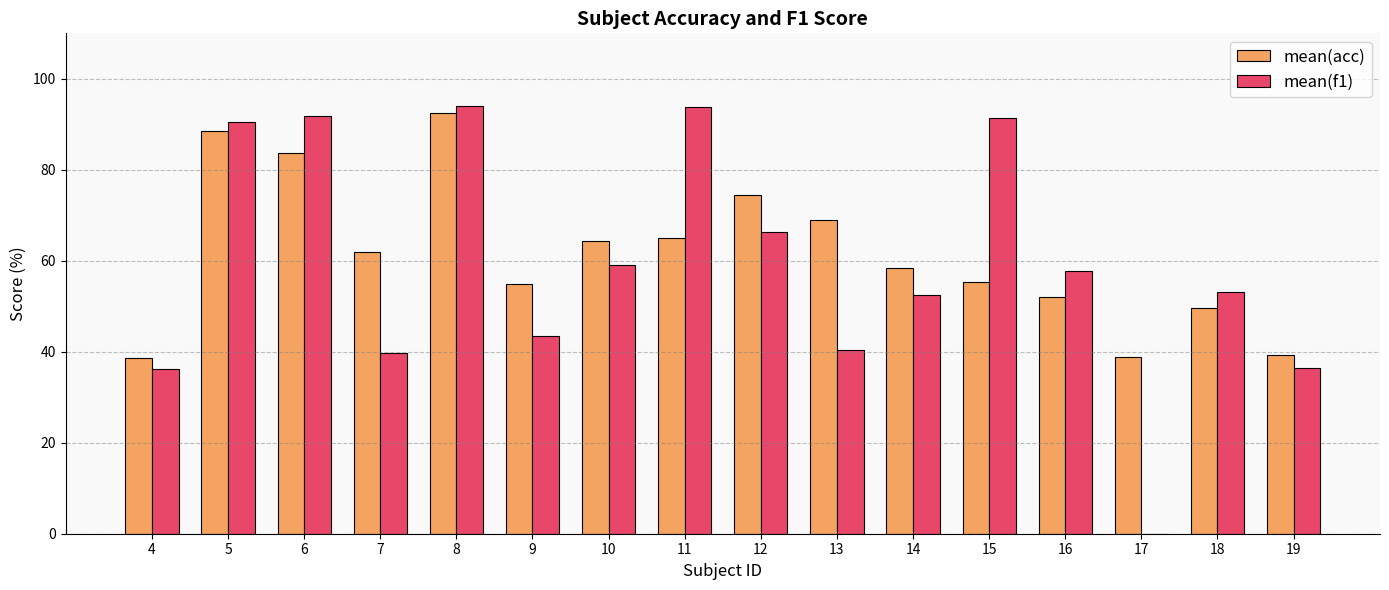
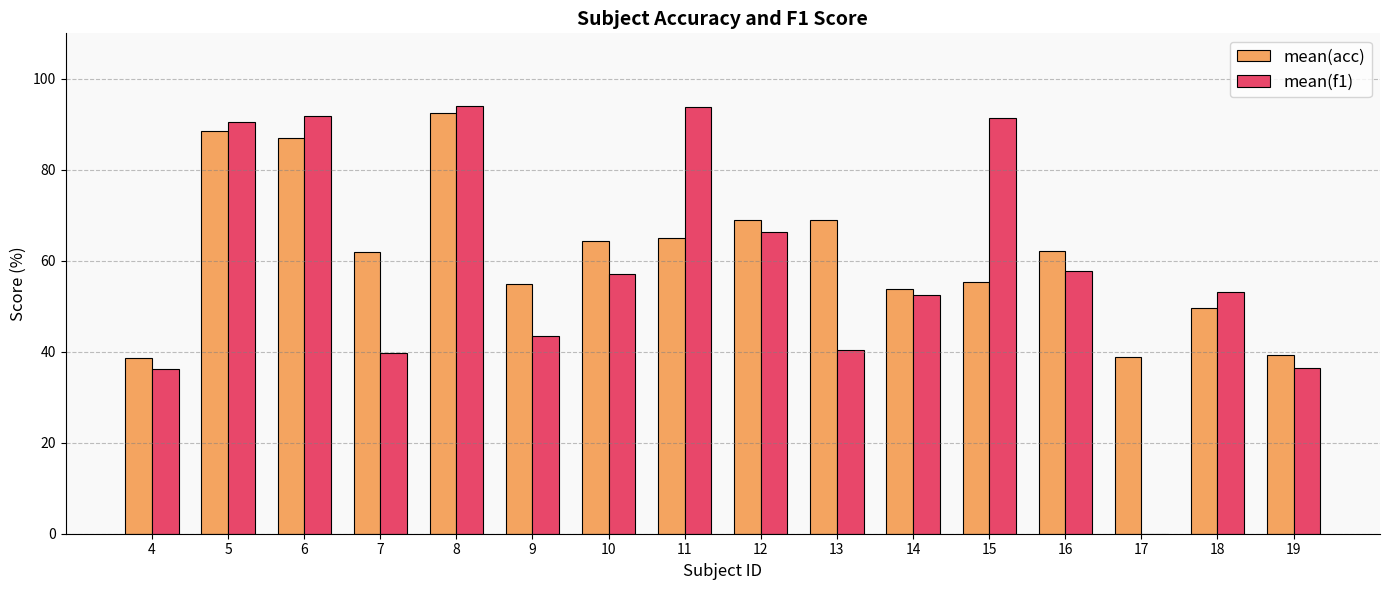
mean(acc), 6: 84 -> 87
mean(f1), 10: 59 -> 57
mean(acc), 12: 75 -> 69
mean(acc), 14: 59 -> 54
mean(acc), 16: 52 -> 62
